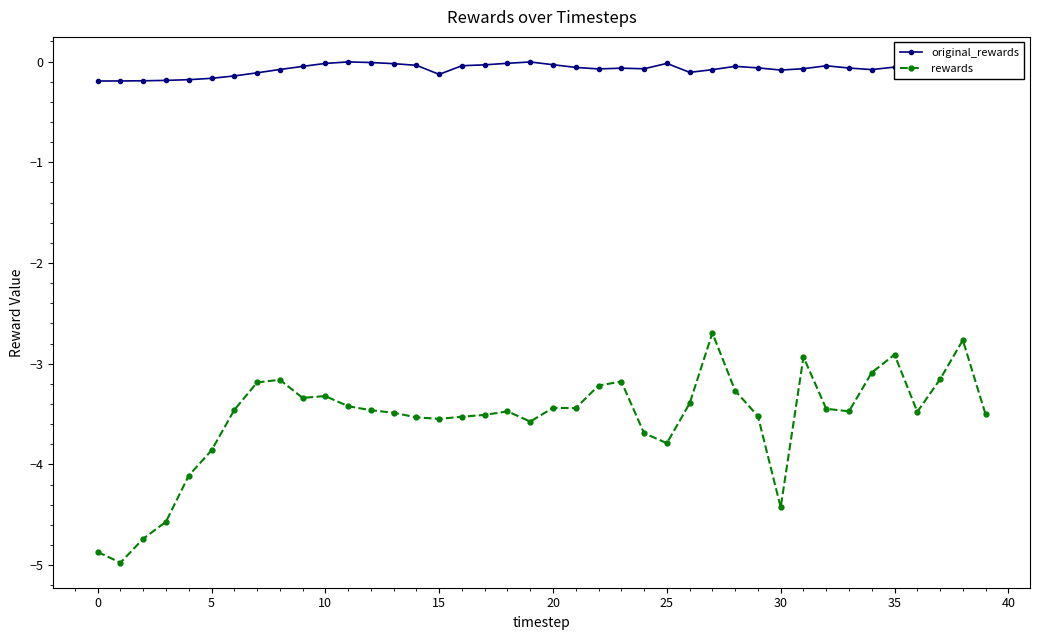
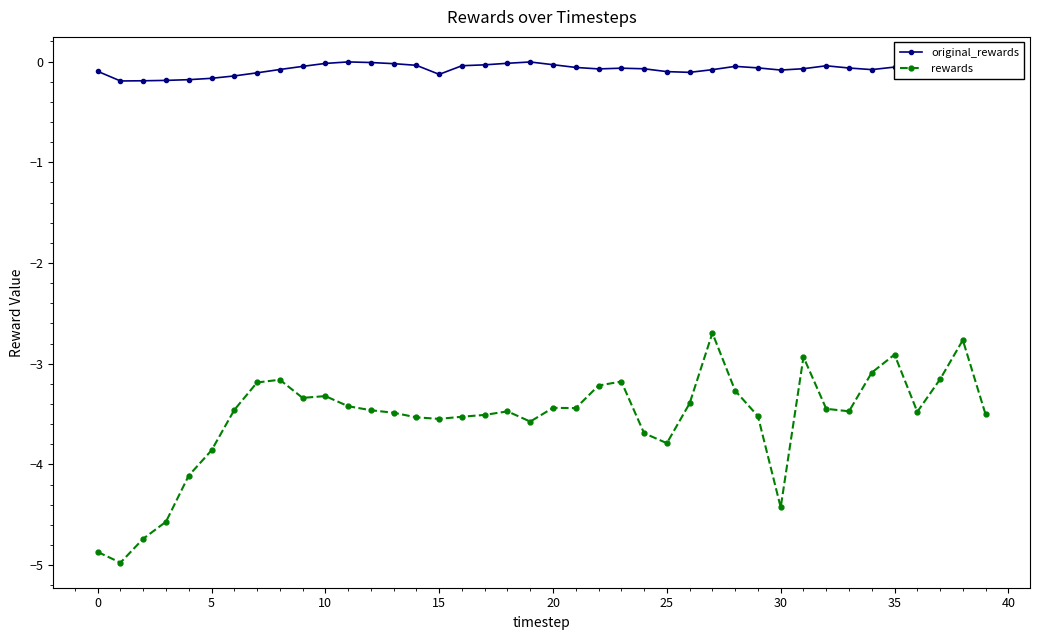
original_rewards, 0: -0.19 -> -0.10
original_rewards, 25: -0.02 -> -0.10
